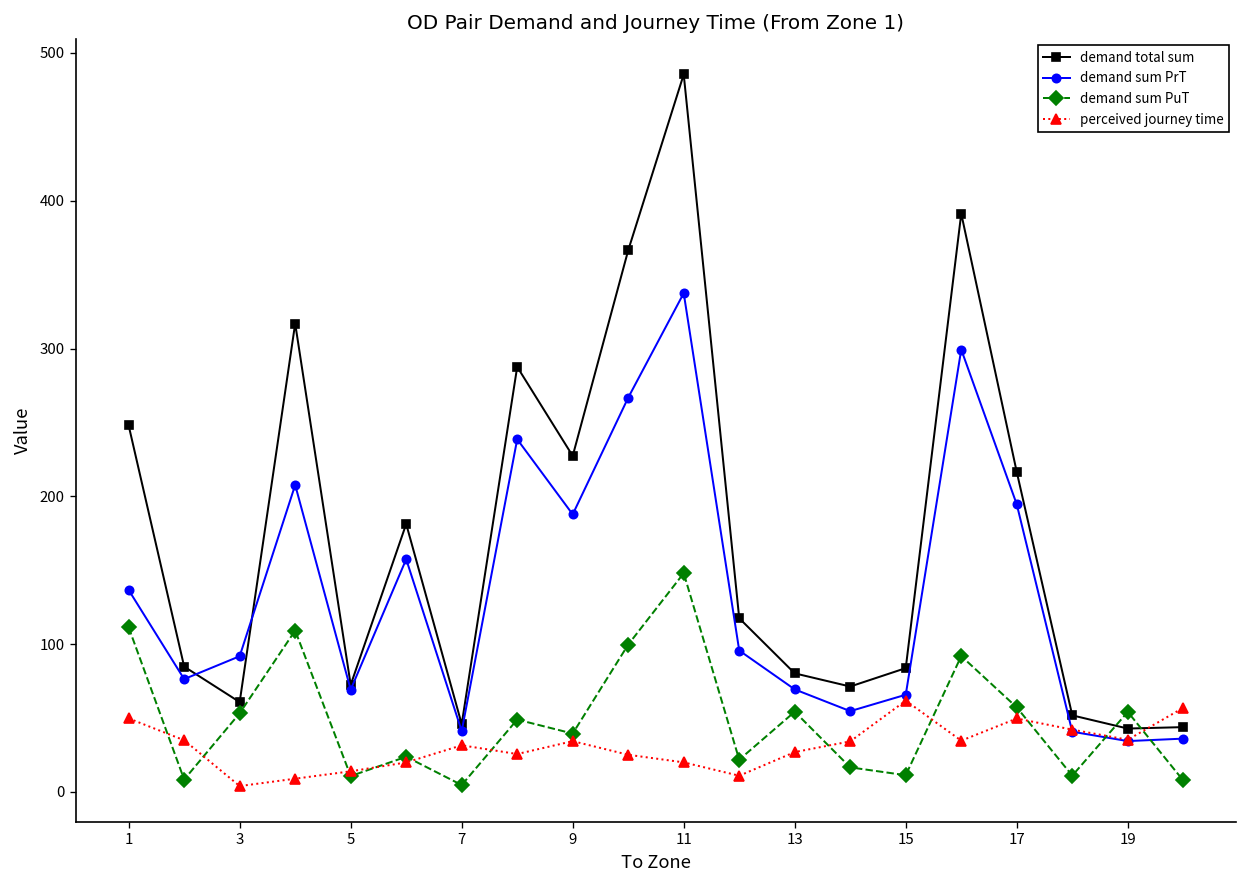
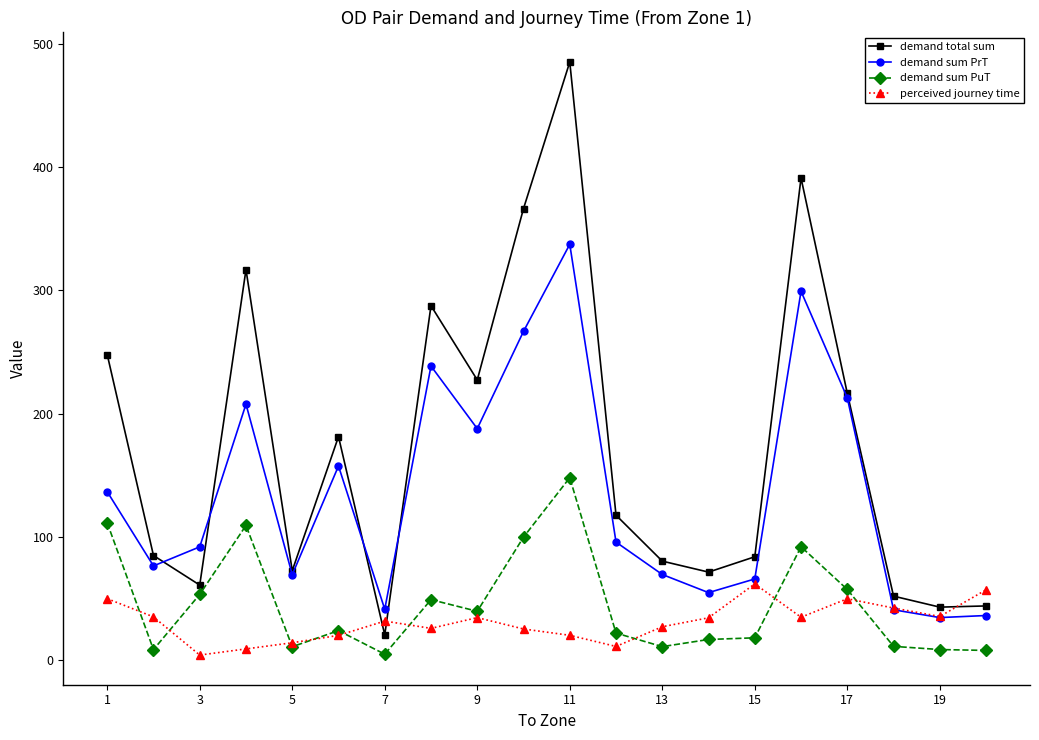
demand total sum, 7: 46 -> 20
demand sum PuT, 13: 54 -> 11
demand sum PuT, 15: 11 -> 18
demand sum PrT, 17: 195 -> 213
demand sum PuT, 19: 54 -> 8
